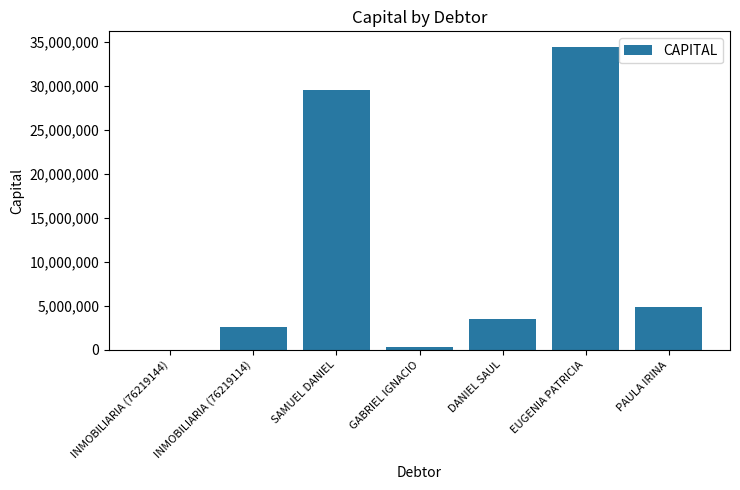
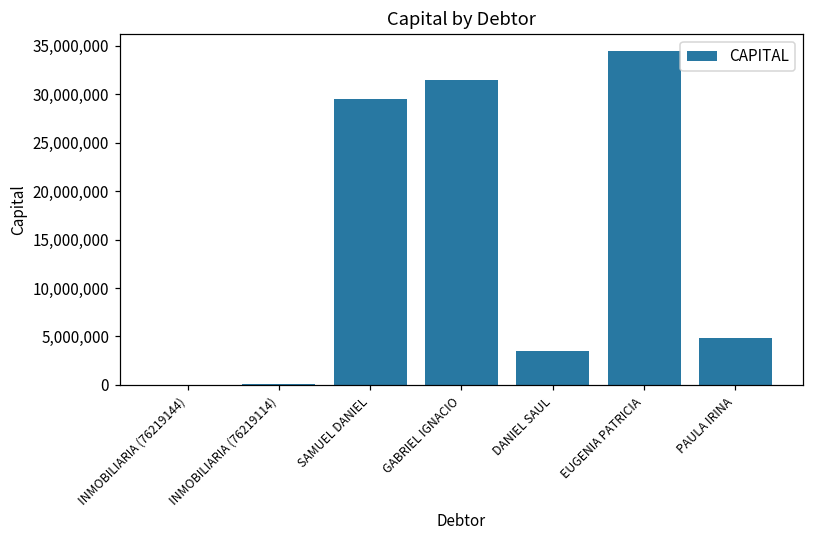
INMOBILIARIA (76219114): 3,000,000 -> 0
GABRIEL IGNACIO: 0 -> 31,000,000
